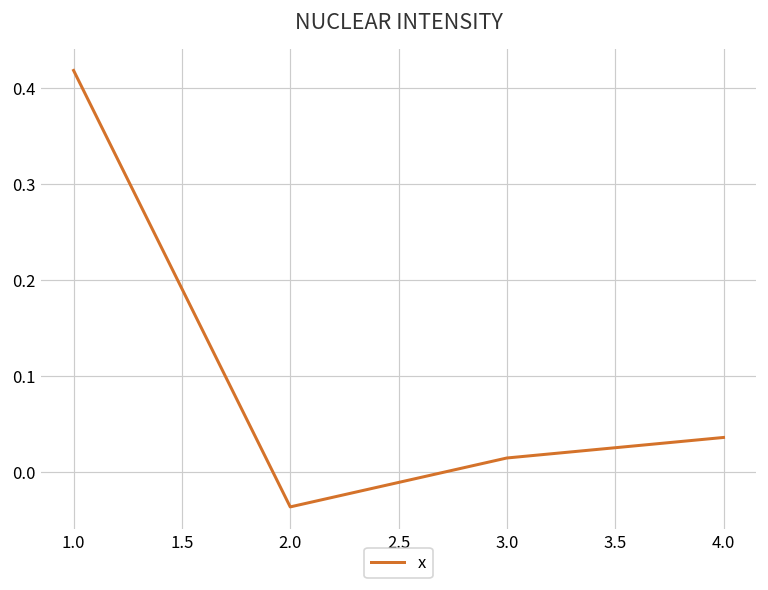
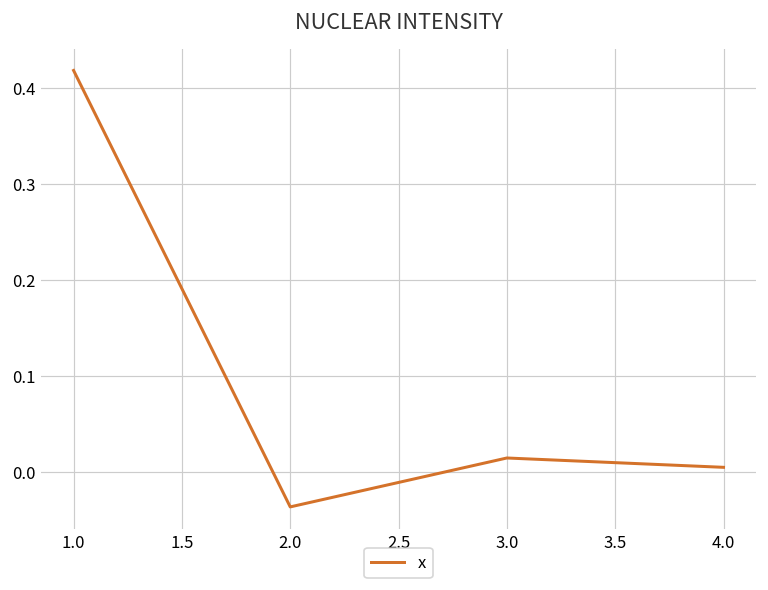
4.0: 0.04 -> 0.01
